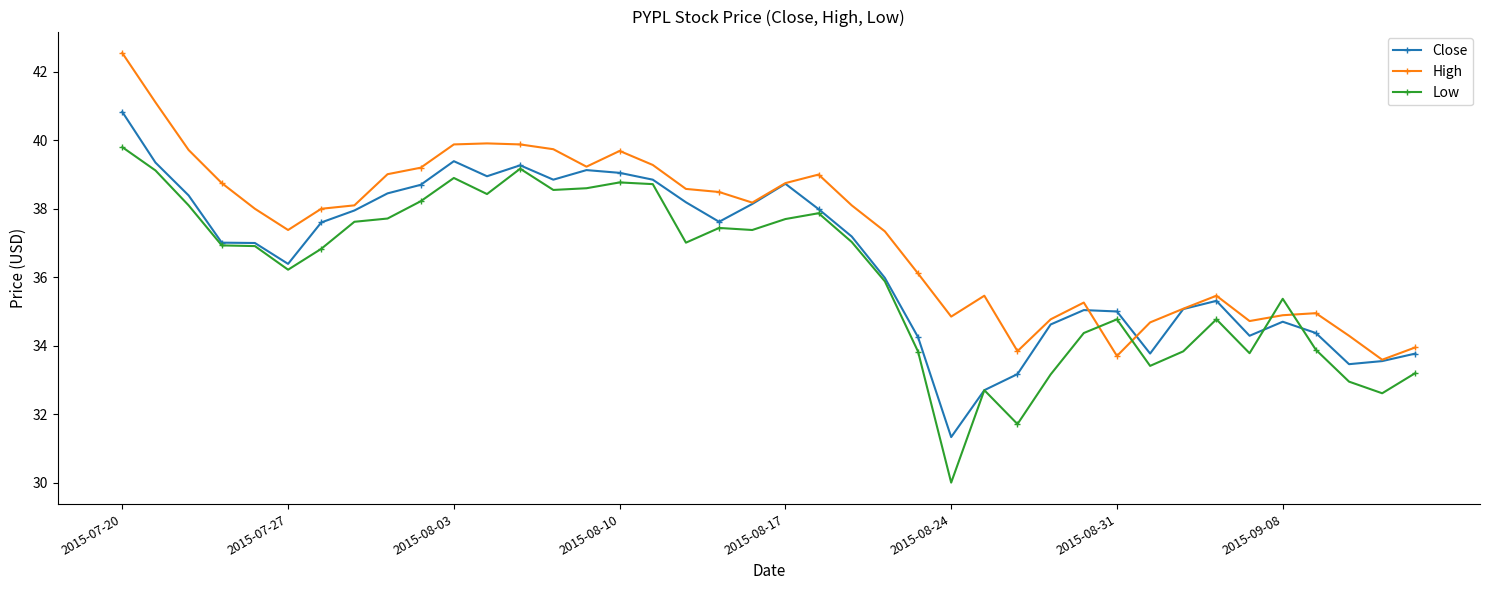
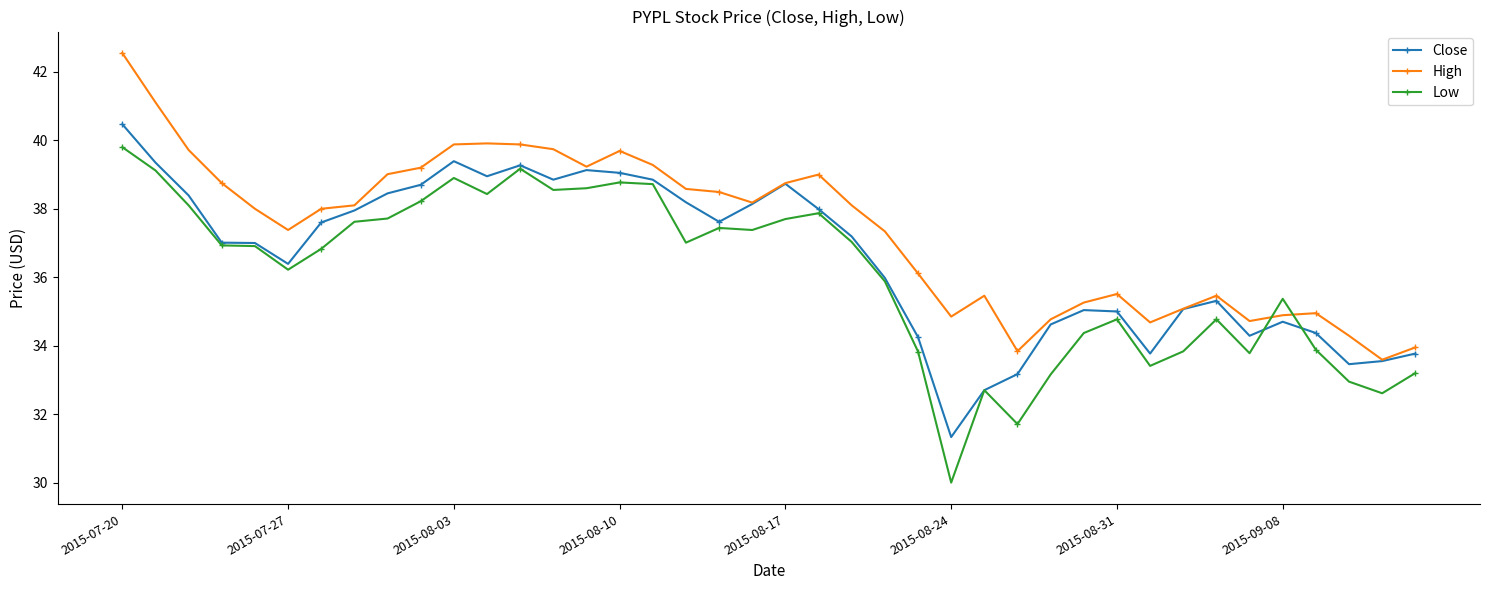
Close, 2015-07-20: 40.8 -> 40.5
High, 2015-08-31: 33.7 -> 35.5
